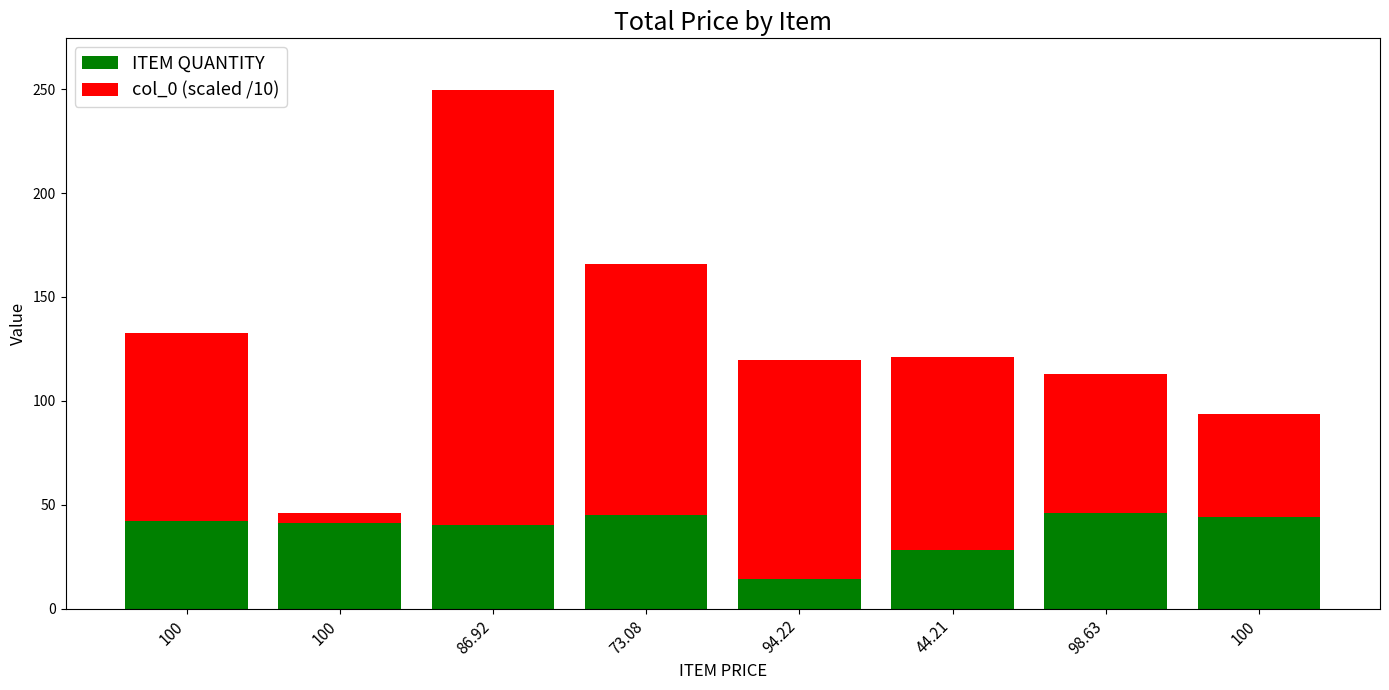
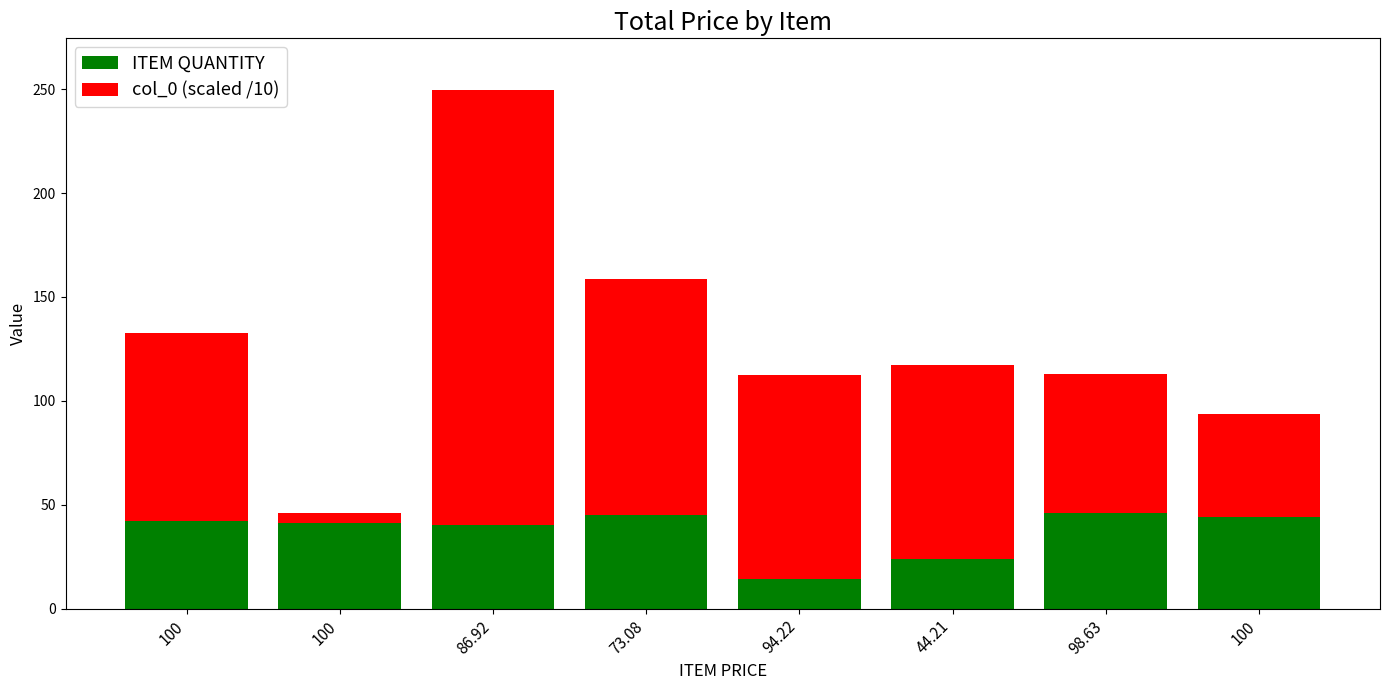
col_0 (scaled /10), 73.08: 121 -> 114
col_0 (scaled /10), 94.22: 106 -> 98
ITEM QUANTITY, 44.21: 28 -> 24
